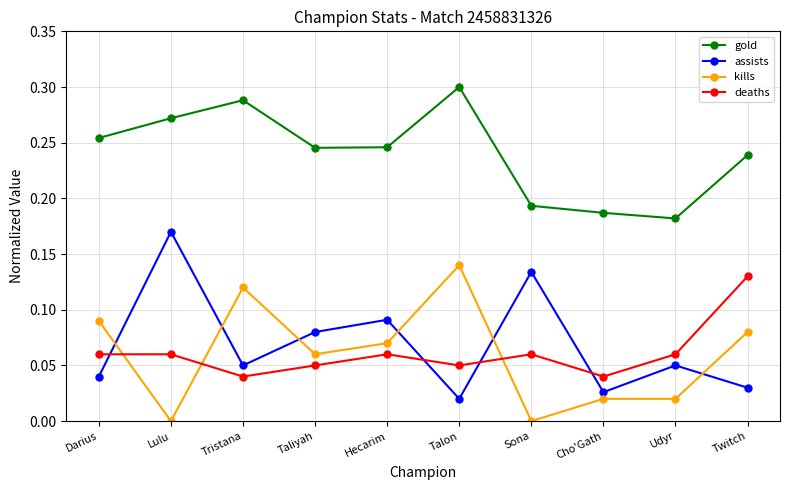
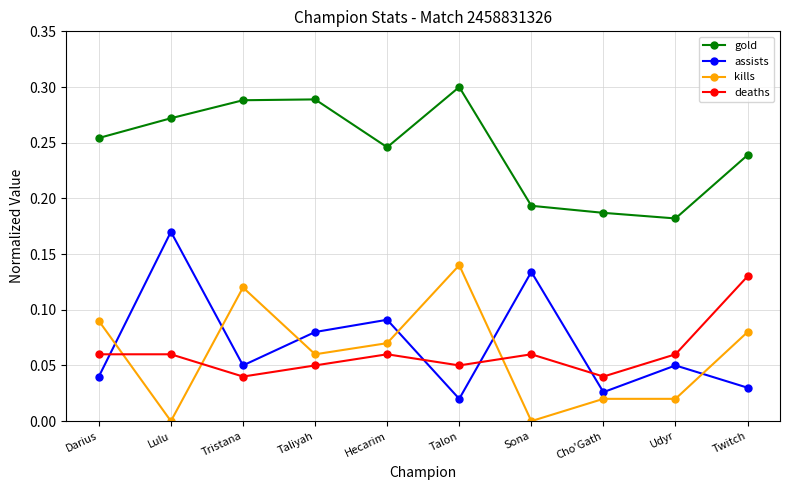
gold, Taliyah: 0.245 -> 0.289
